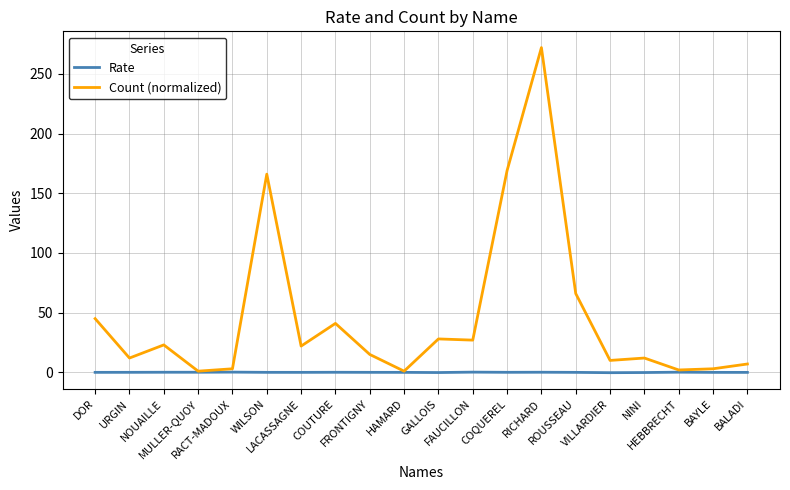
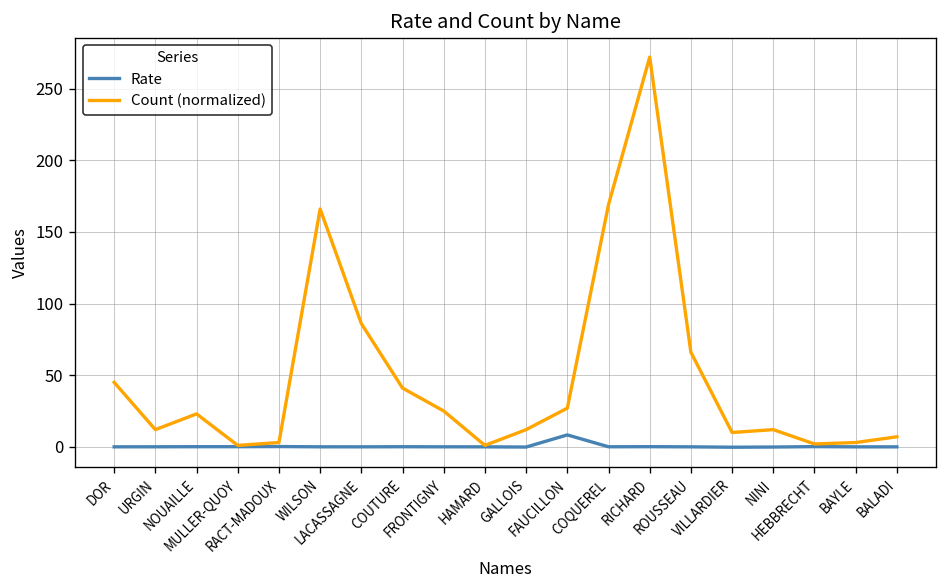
Count (normalized), LACASSAGNE: 22 -> 86
Count (normalized), FRONTIGNY: 15 -> 25
Count (normalized), GALLOIS: 28 -> 12
Rate, FAUCILLON: 0 -> 8
